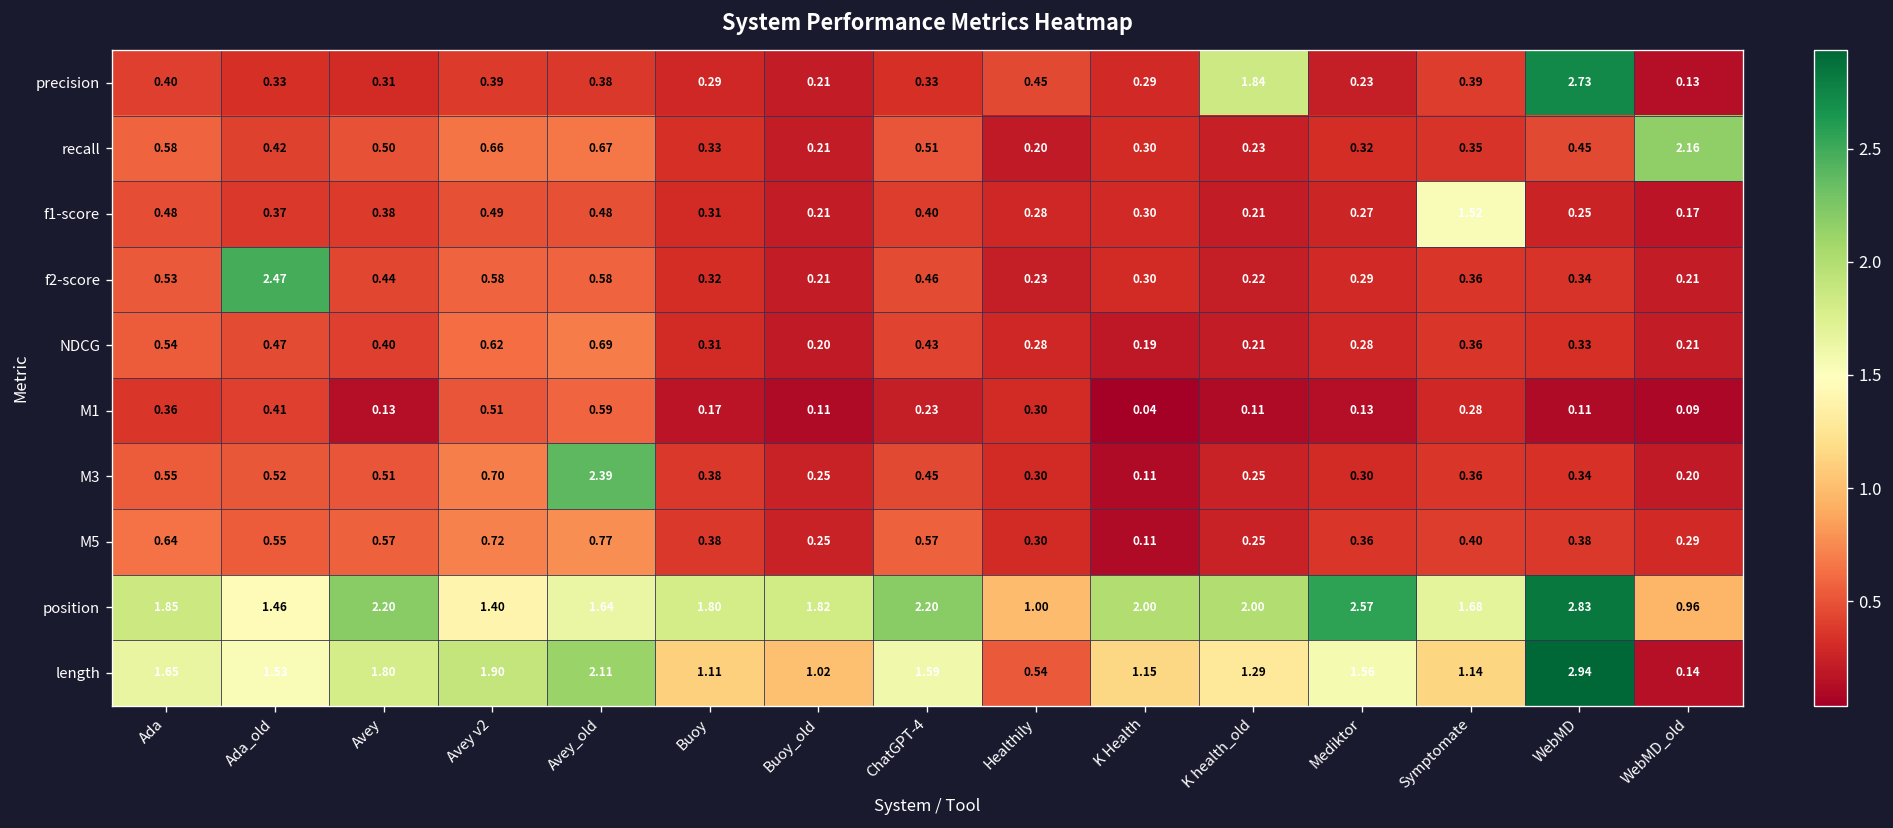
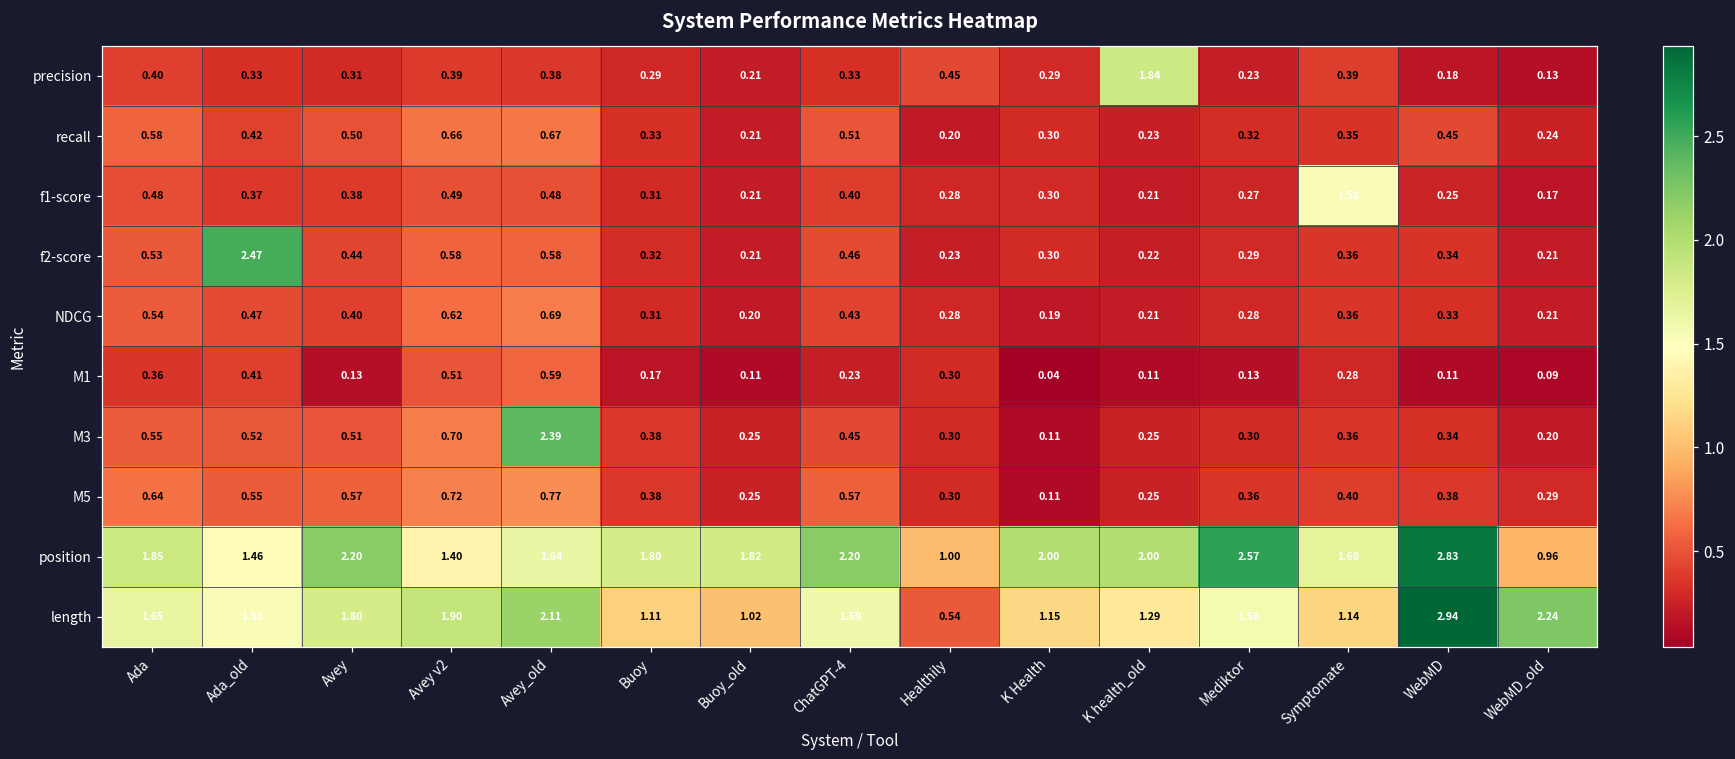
precision, WebMD: 2.73 -> 0.18
recall, WebMD_old: 2.16 -> 0.24
length, WebMD_old: 0.14 -> 2.24
